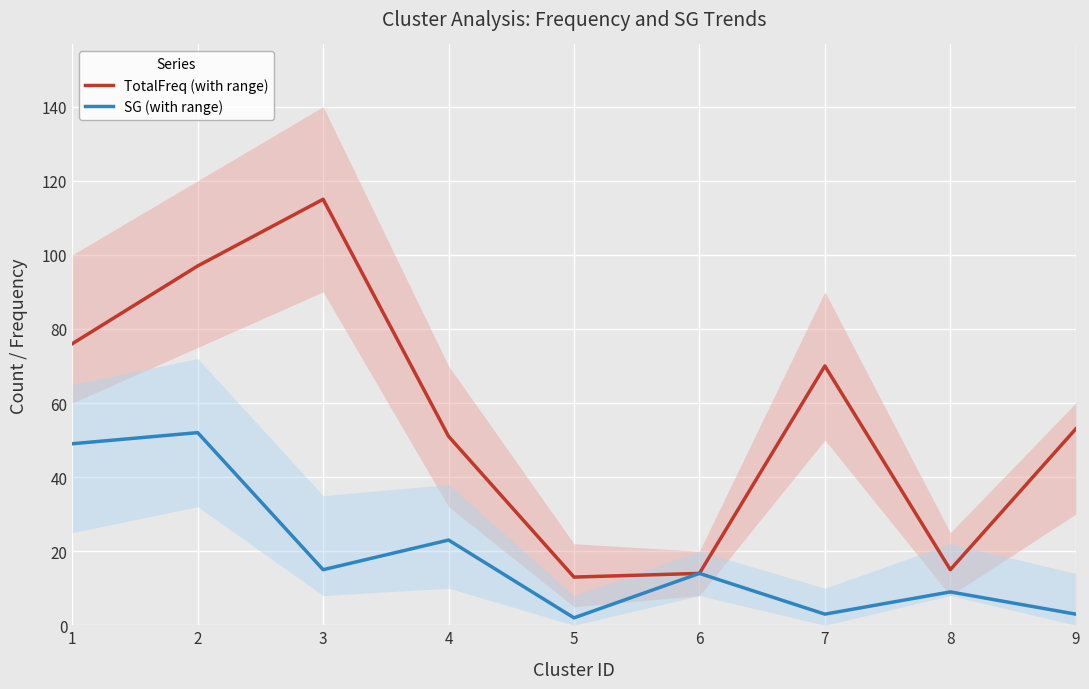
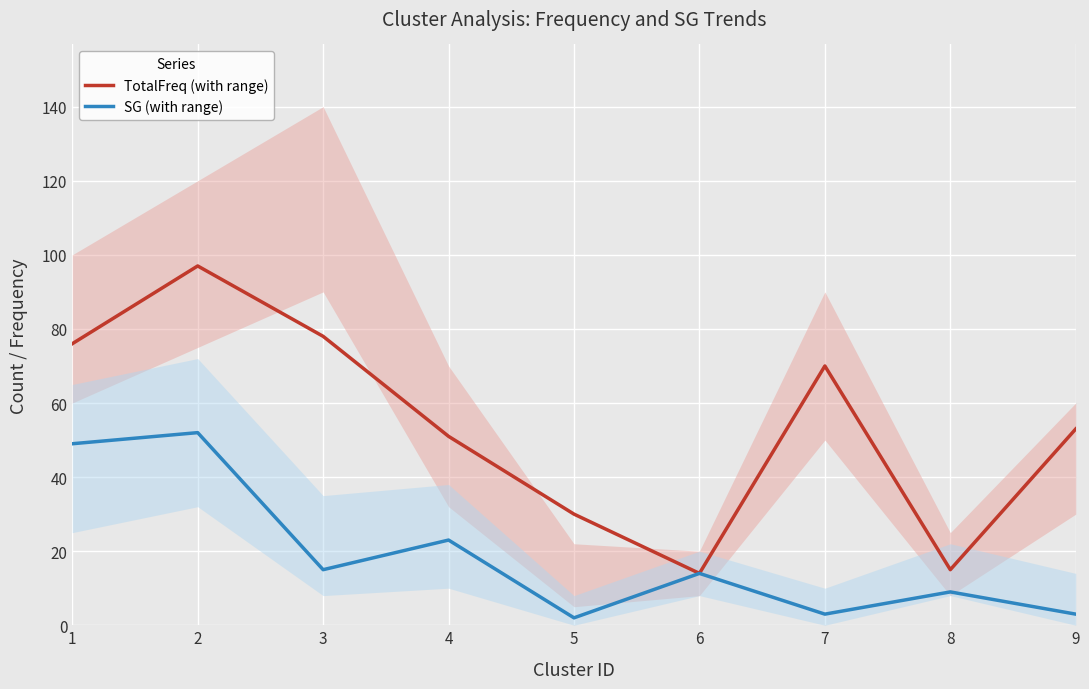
TotalFreq (with range), 3: 115 -> 78
TotalFreq (with range), 5: 13 -> 30
